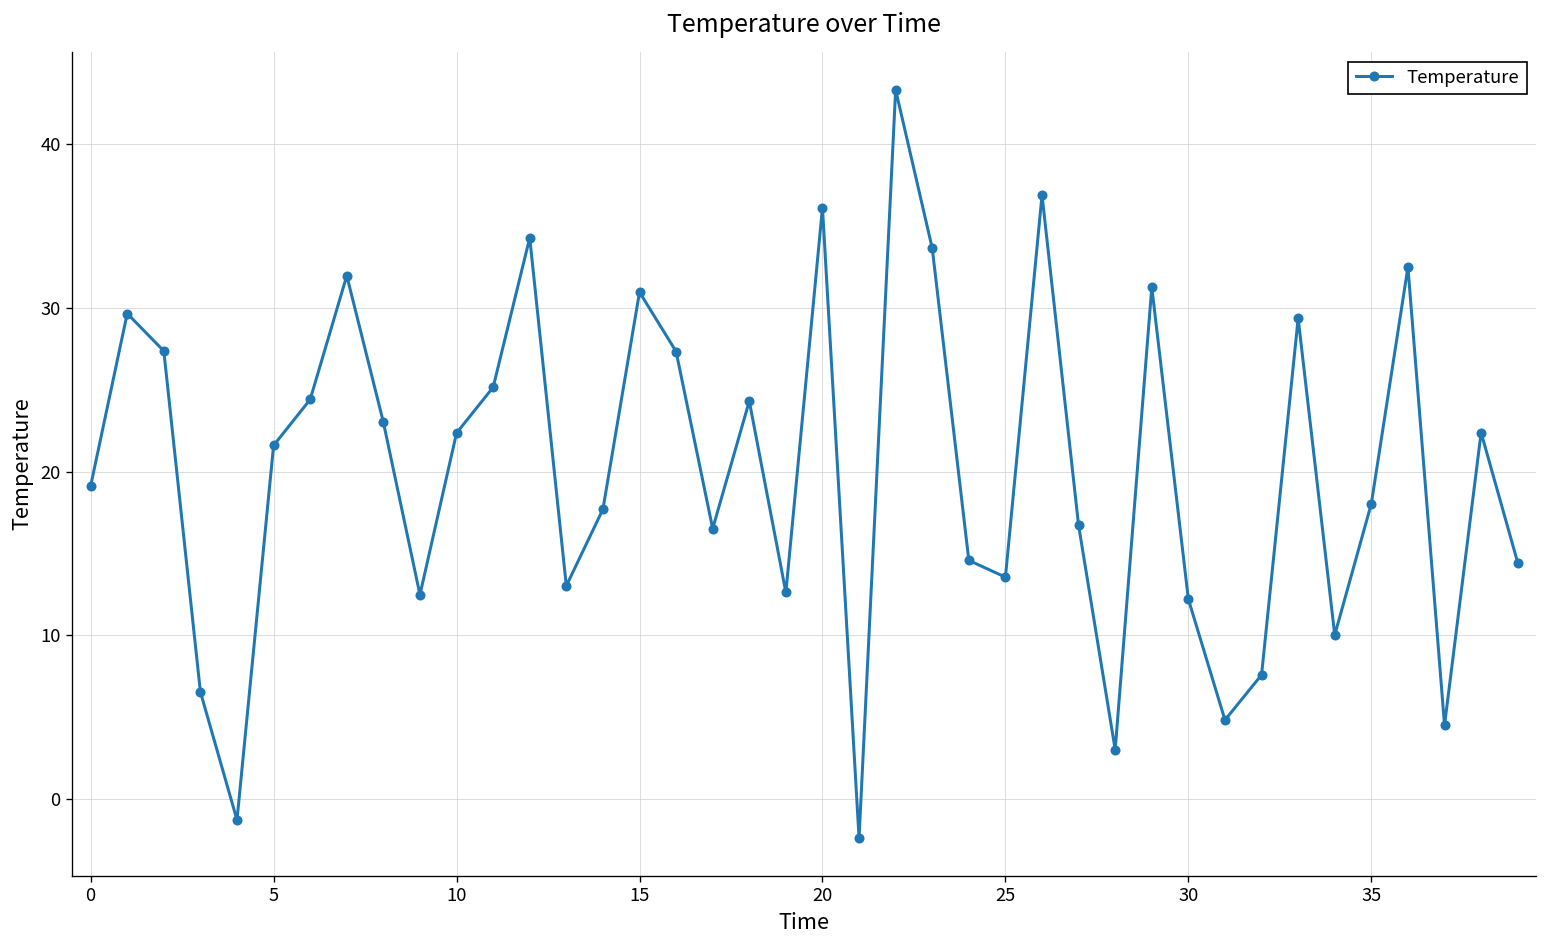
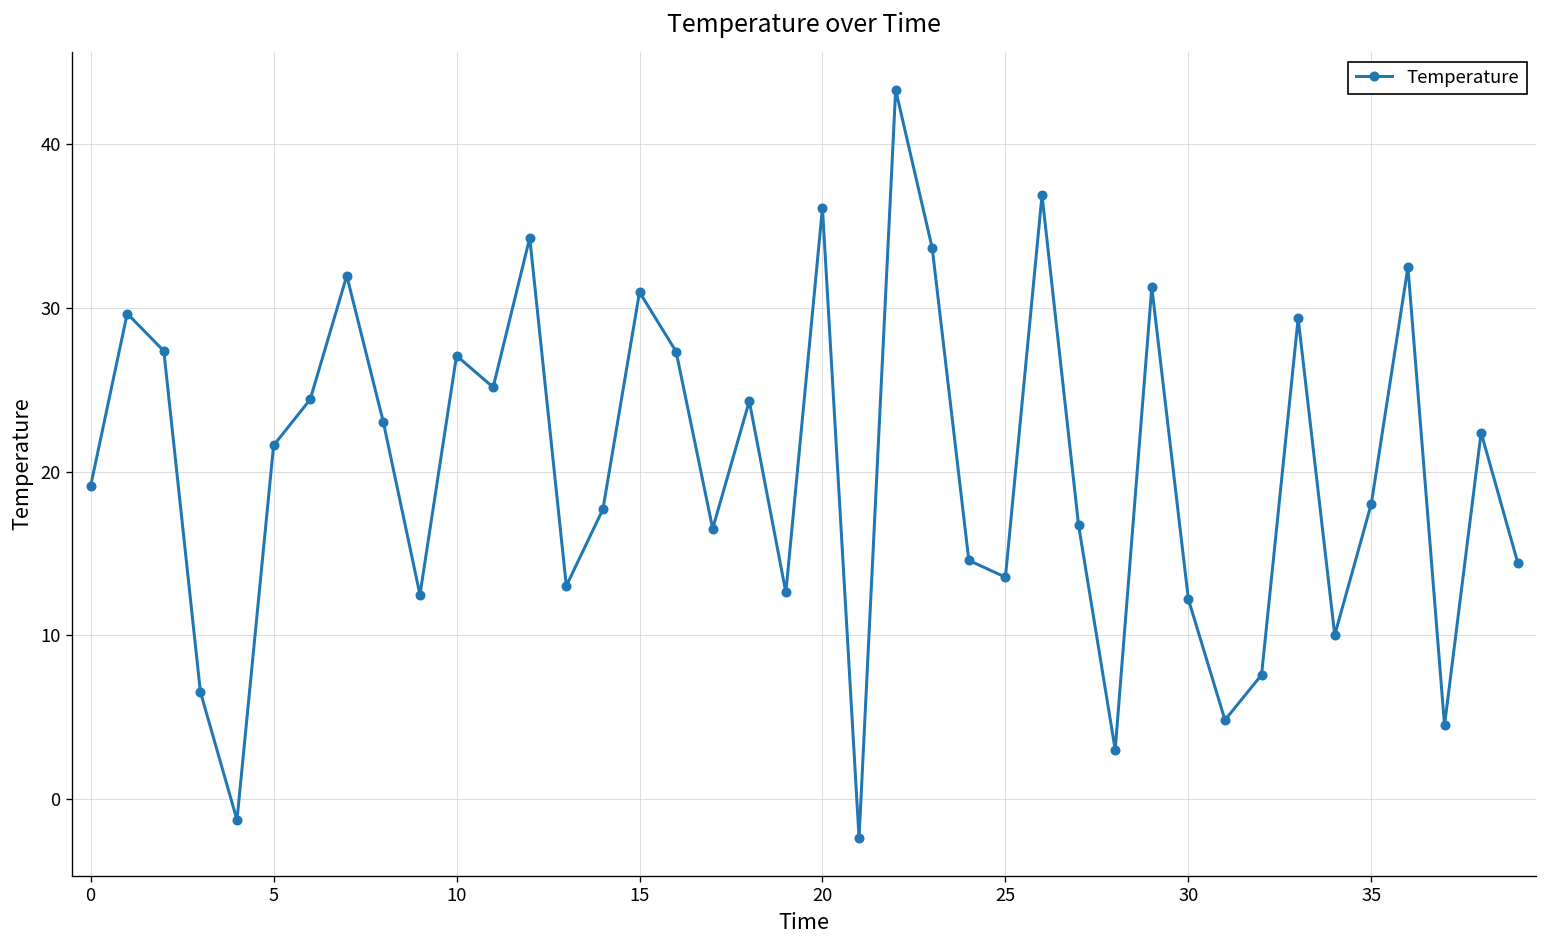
10: 22.4 -> 27.1
